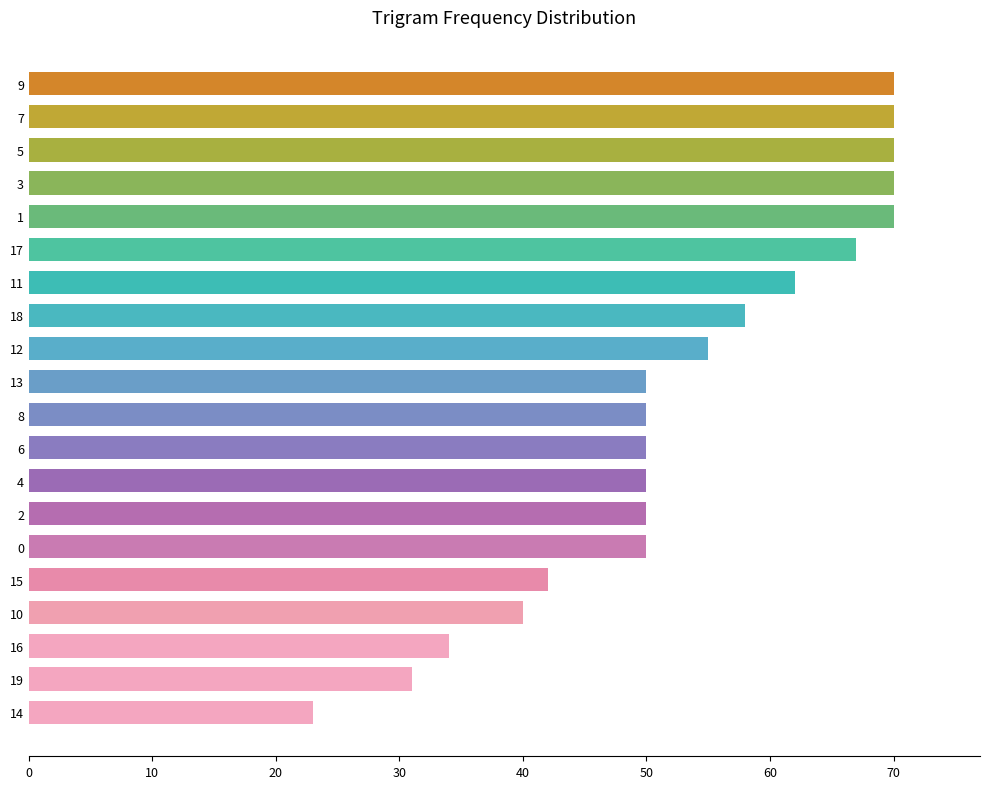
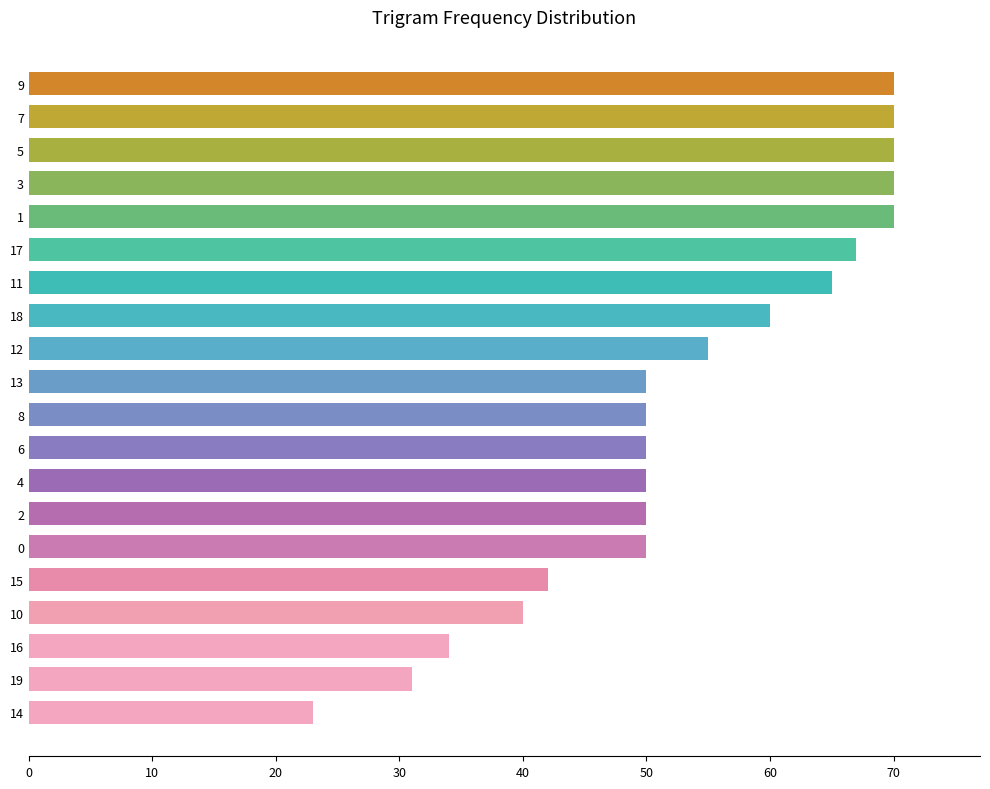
11: 62 -> 65
18: 58 -> 60
